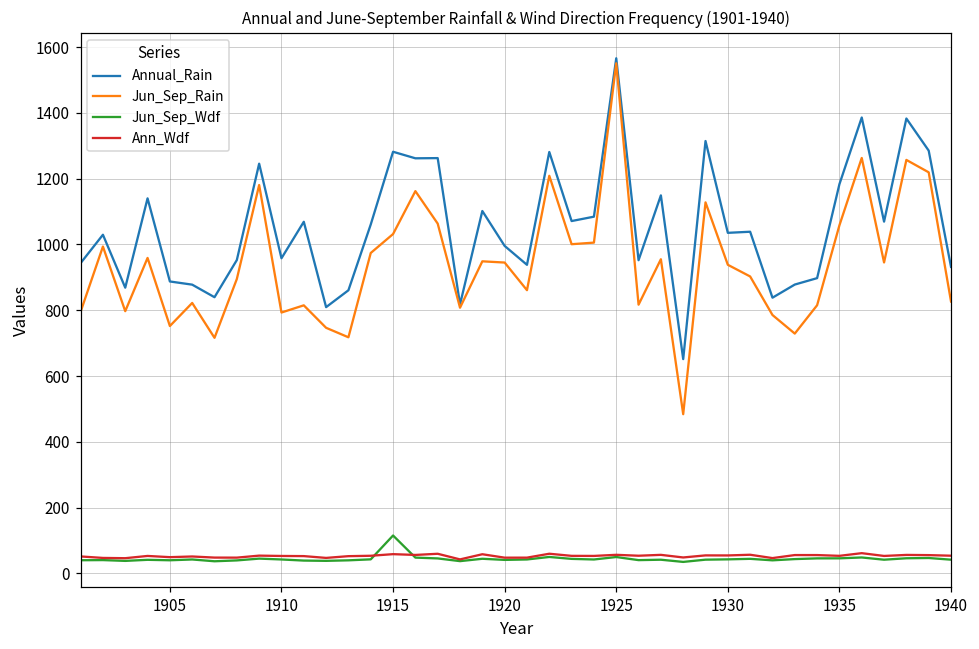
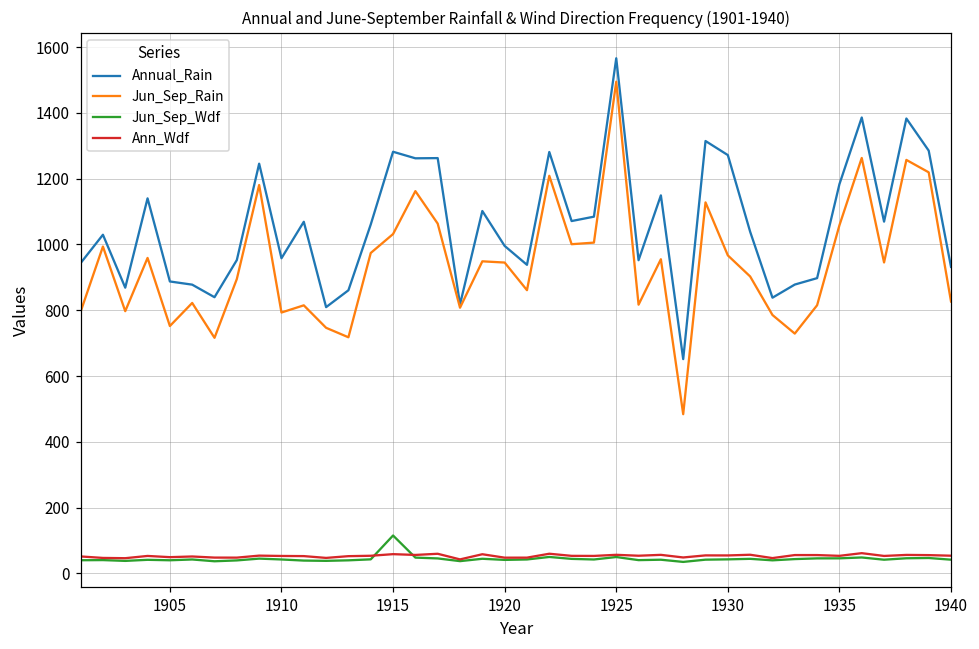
Jun_Sep_Rain, 1925: 1550 -> 1490
Annual_Rain, 1930: 1040 -> 1270
Jun_Sep_Rain, 1930: 940 -> 970
